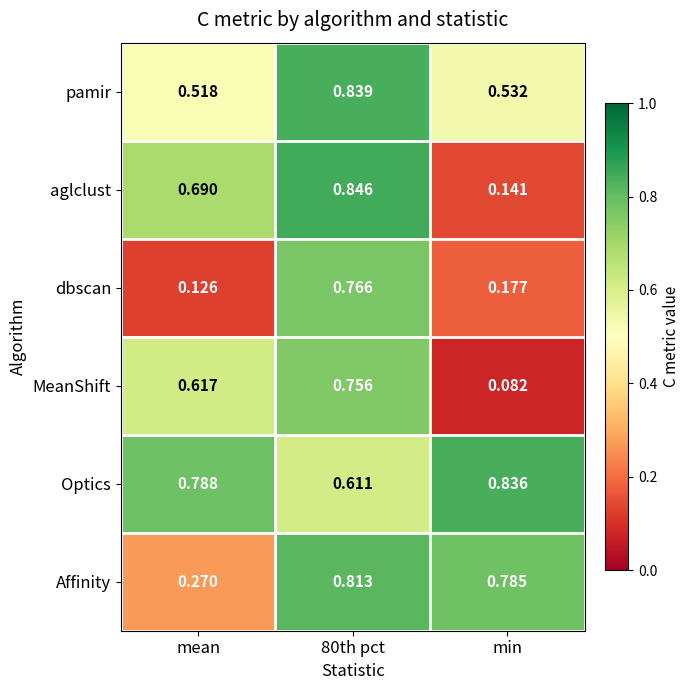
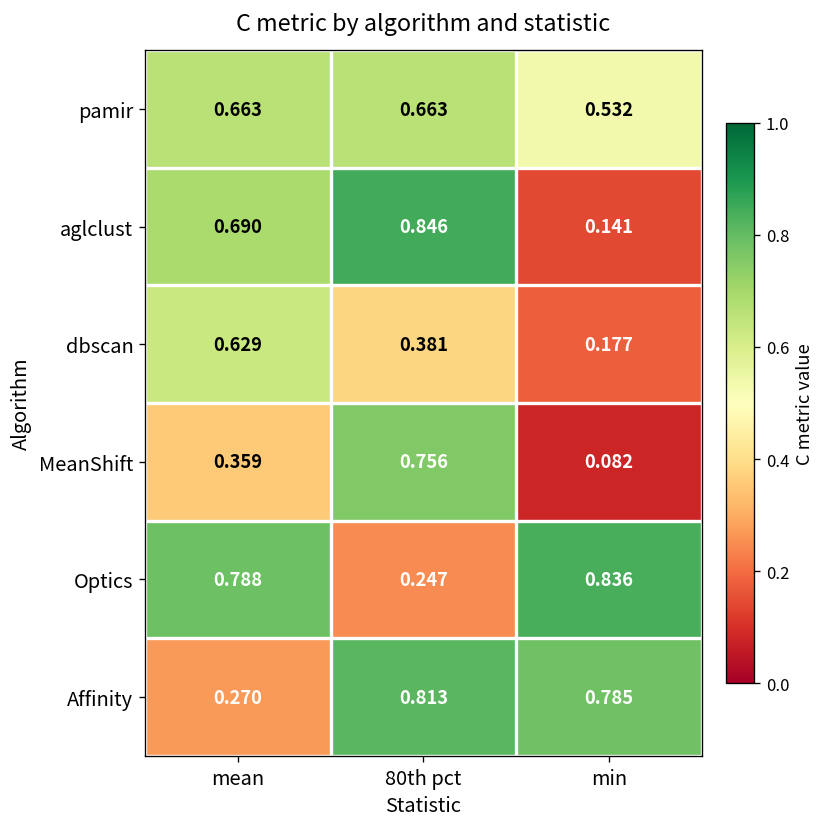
pamir, mean: 0.518 -> 0.663
pamir, 80th pct: 0.839 -> 0.663
dbscan, mean: 0.126 -> 0.629
dbscan, 80th pct: 0.766 -> 0.381
MeanShift, mean: 0.617 -> 0.359
Optics, 80th pct: 0.611 -> 0.247
